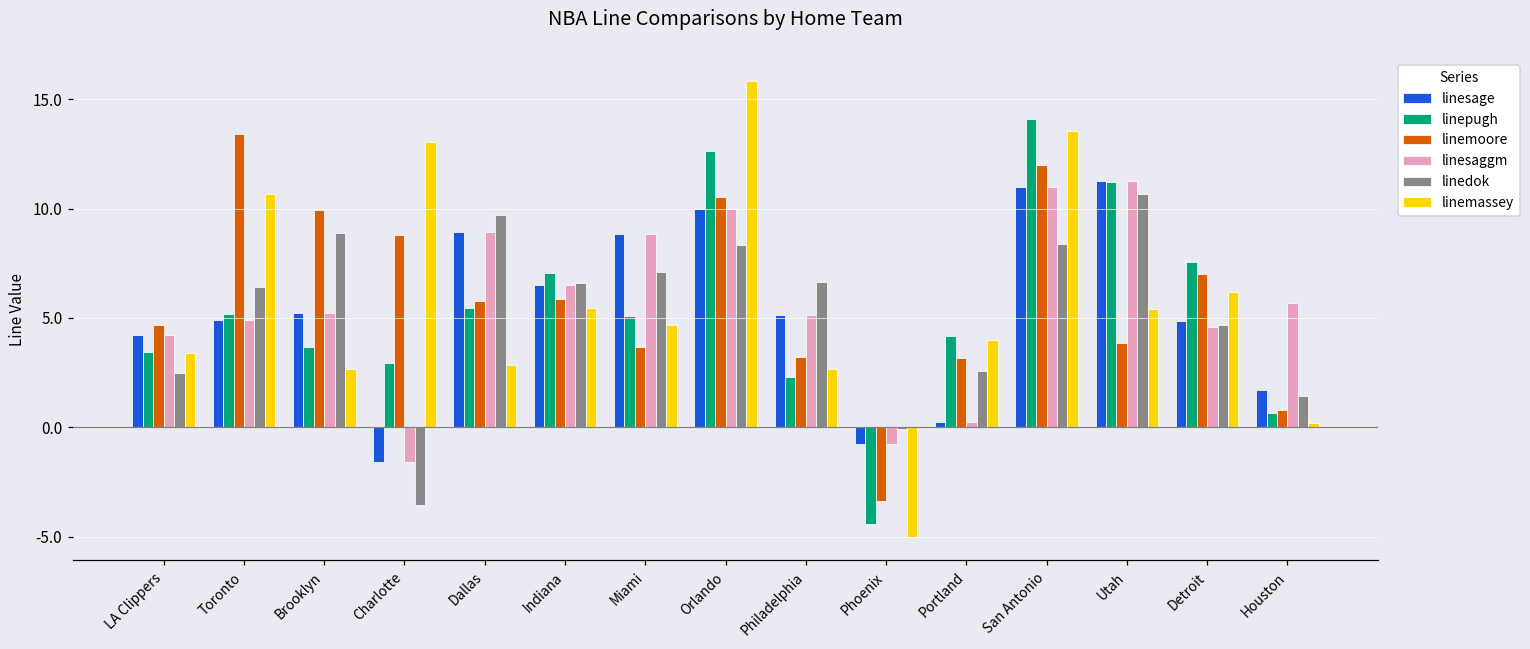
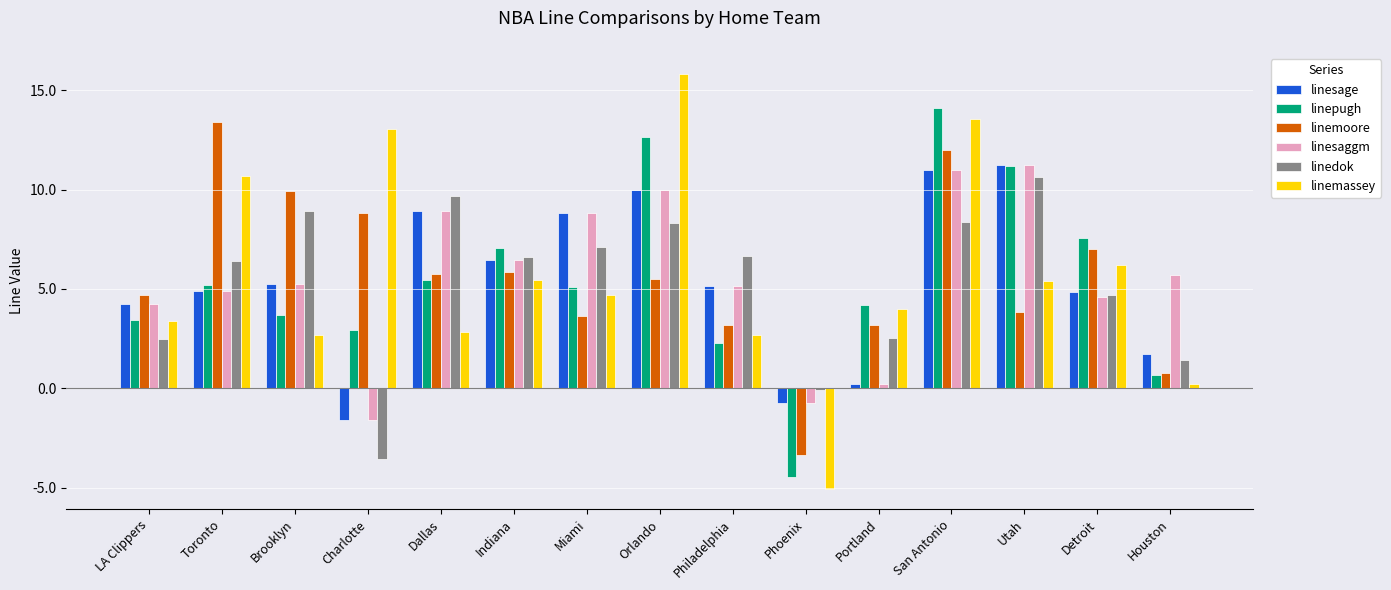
linemoore, Orlando: 10.5 -> 5.5
